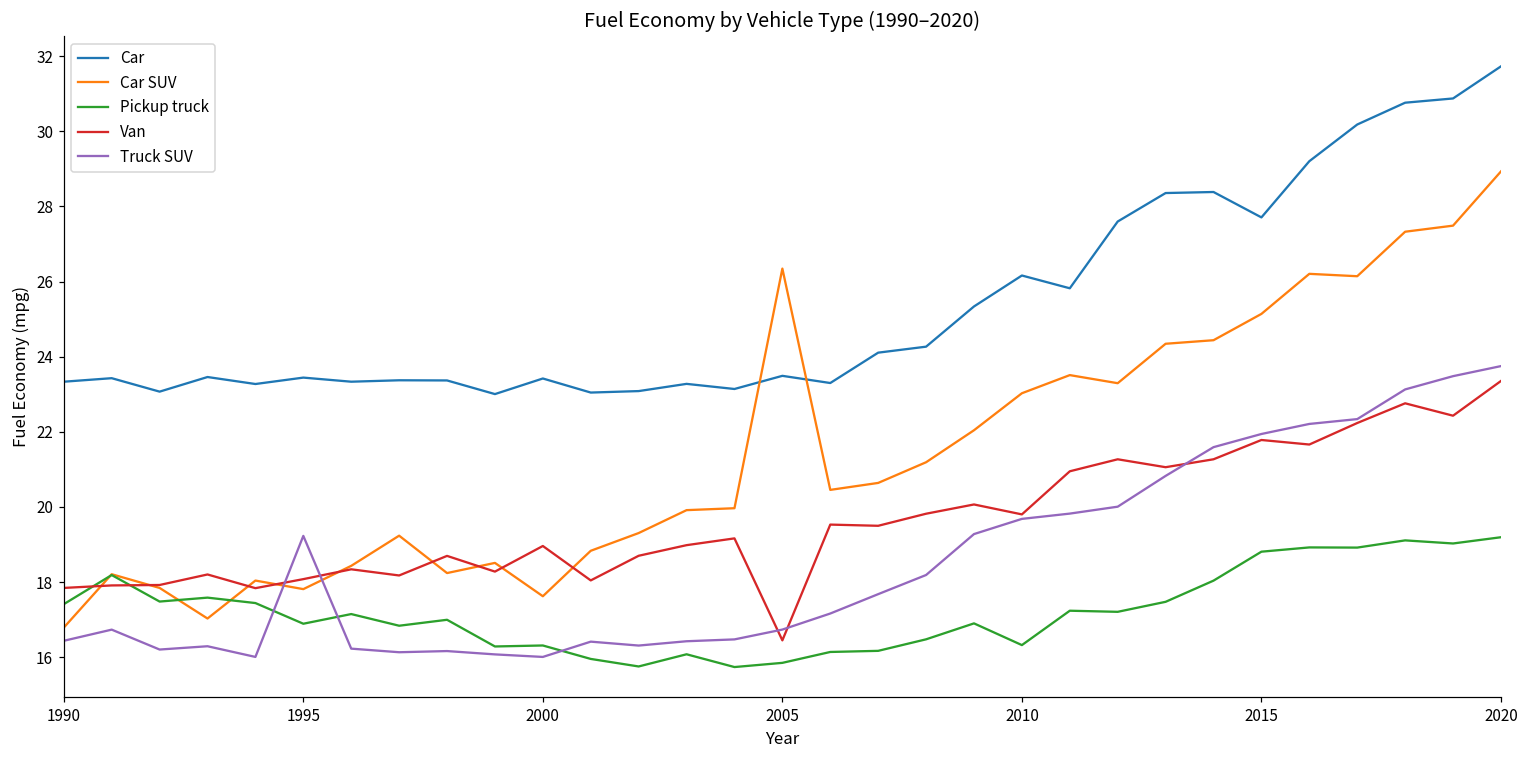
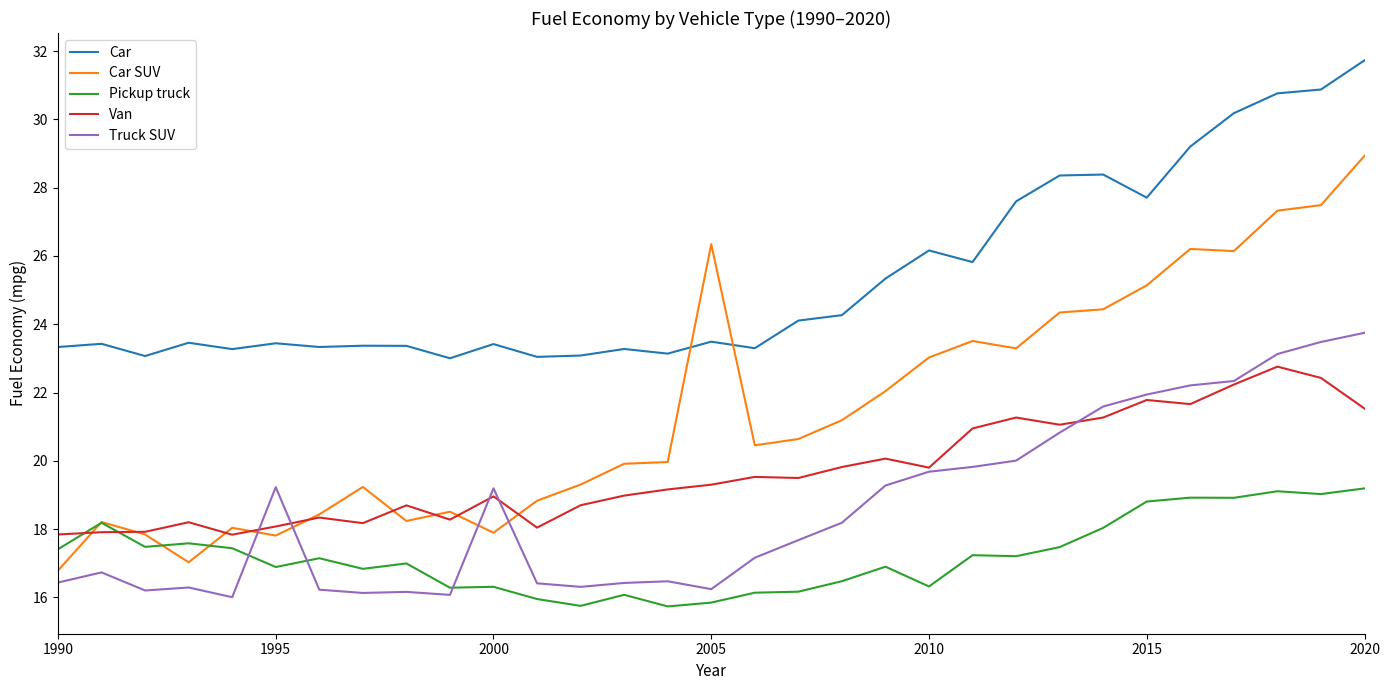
Car SUV, 2000: 17.6 -> 17.9
Truck SUV, 2000: 16.0 -> 19.2
Van, 2005: 16.4 -> 19.3
Truck SUV, 2005: 16.7 -> 16.2
Van, 2020: 23.4 -> 21.5
